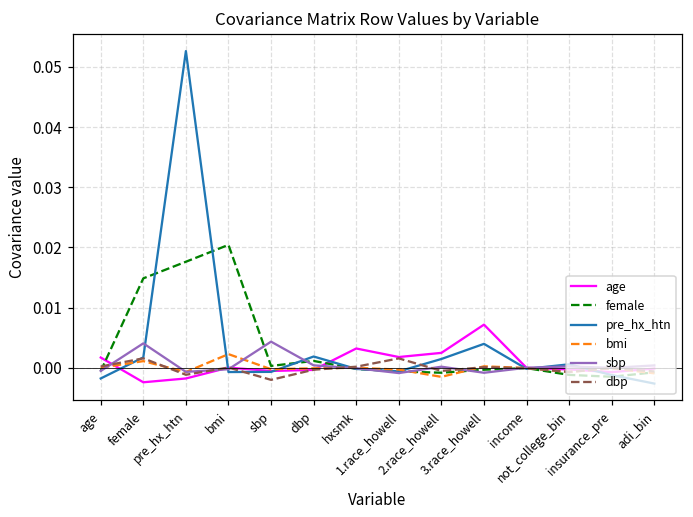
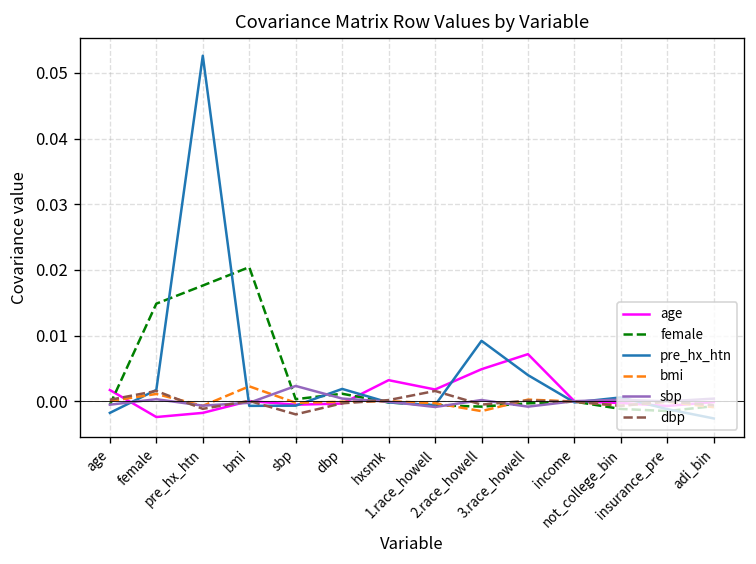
sbp, female: 0.004 -> 0.000
sbp, sbp: 0.004 -> 0.002
age, 2.race_howell: 0.002 -> 0.005
pre_hx_htn, 2.race_howell: 0.001 -> 0.009
